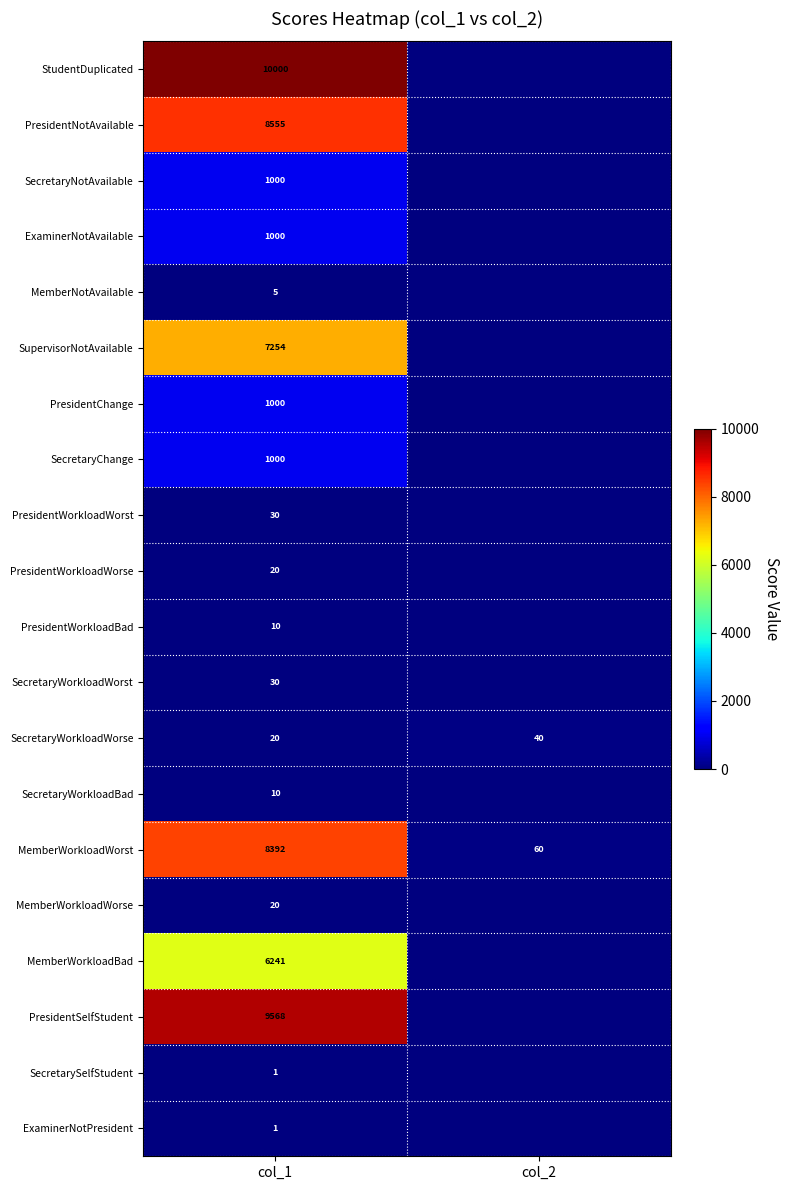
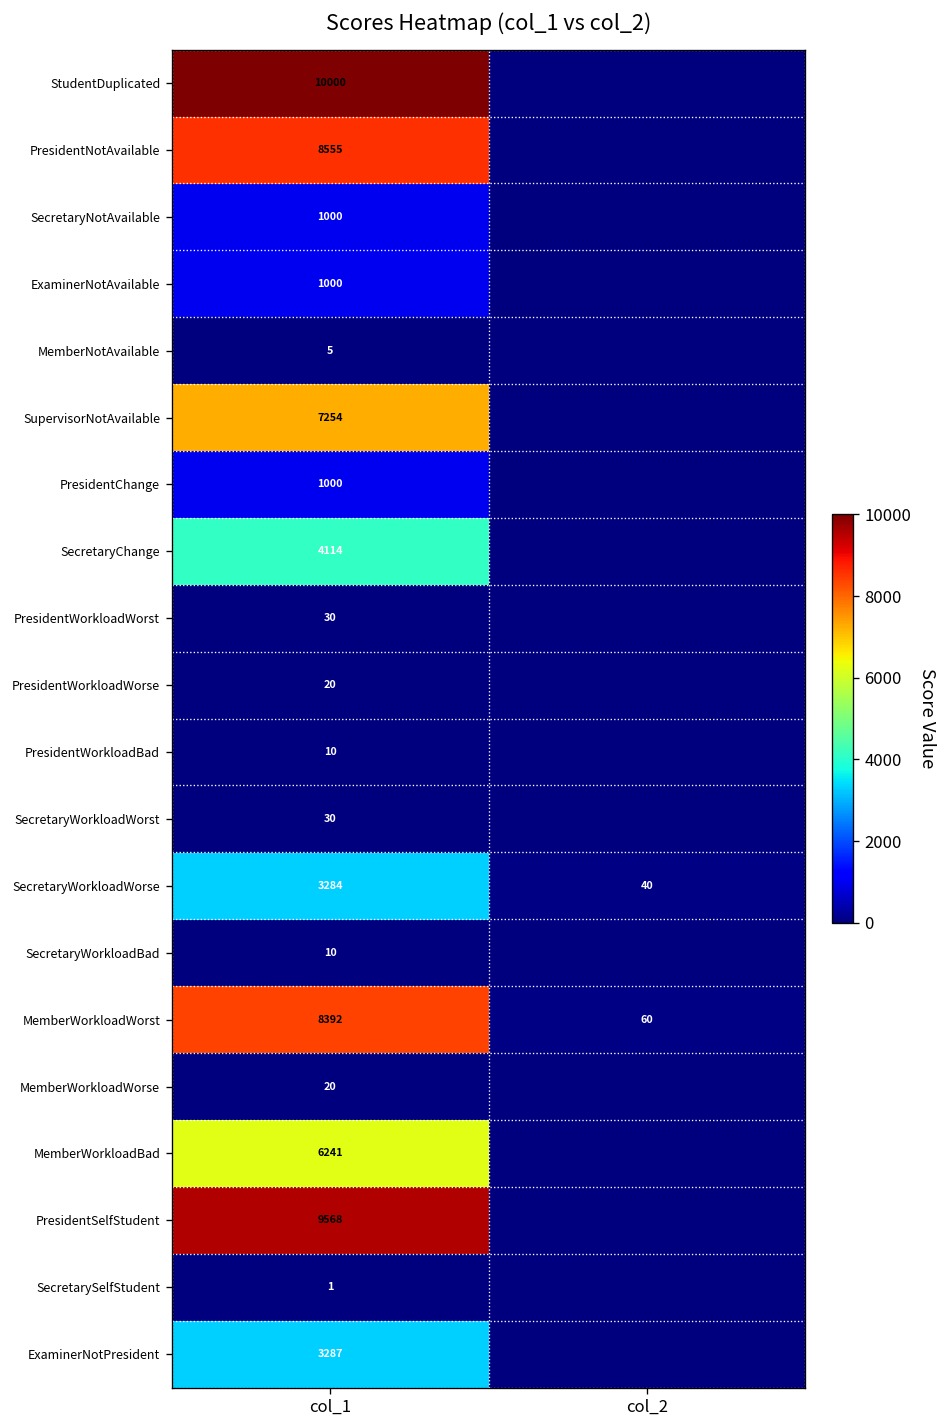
SecretaryChange, col_1: 1000 -> 4114
SecretaryWorkloadWorse, col_1: 20 -> 3284
ExaminerNotPresident, col_1: 1 -> 3287
